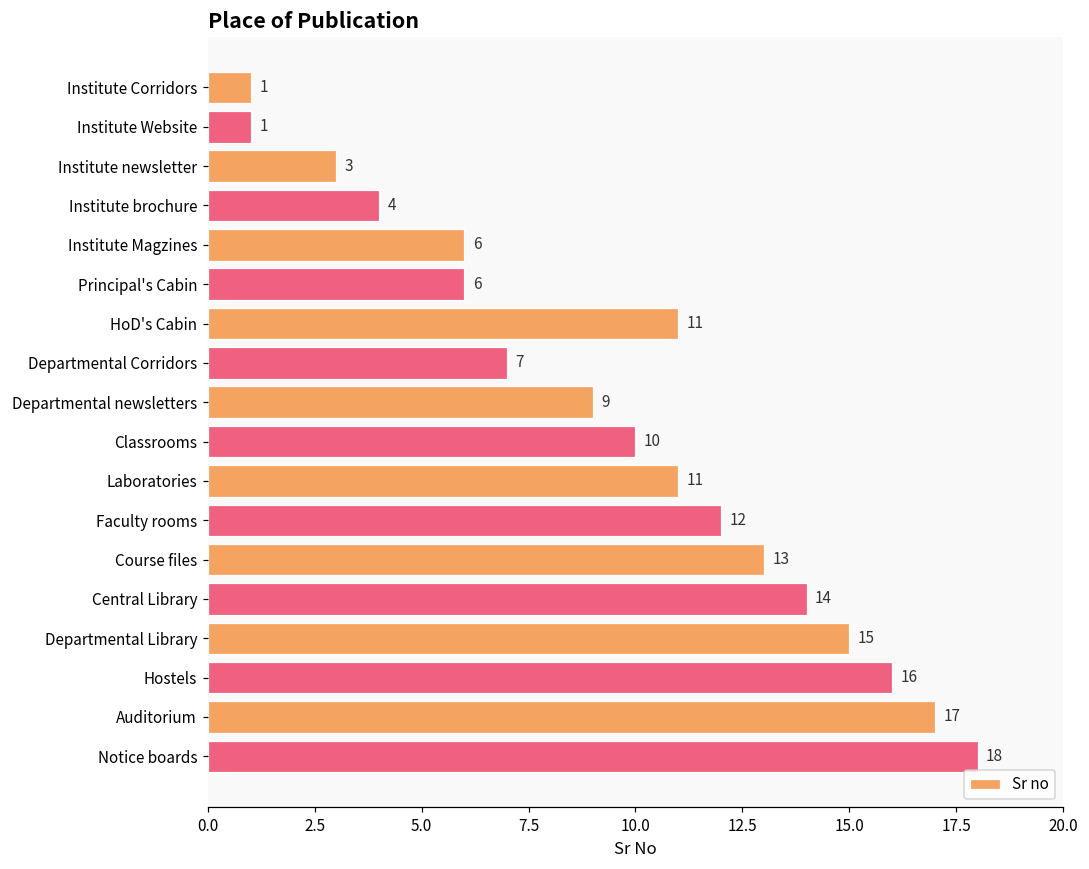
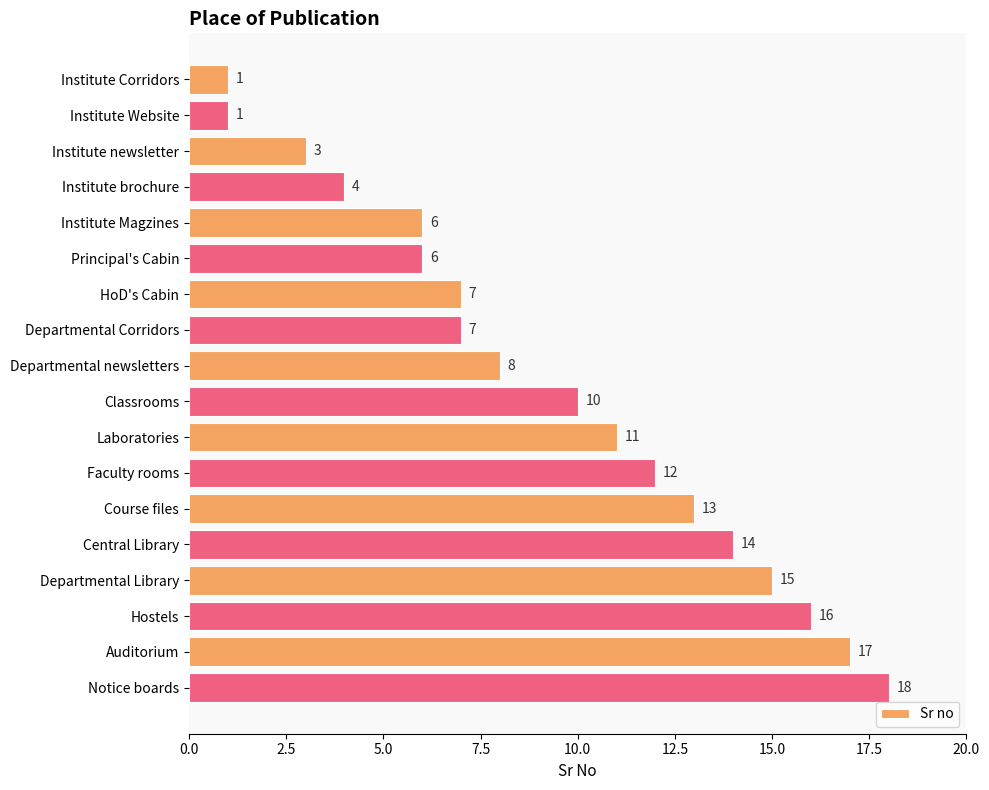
HoD's Cabin: 11 -> 7
Departmental newsletters: 9 -> 8
